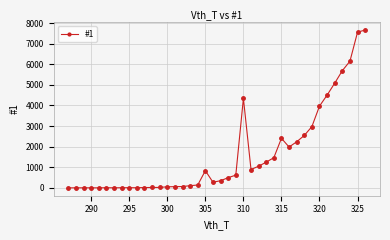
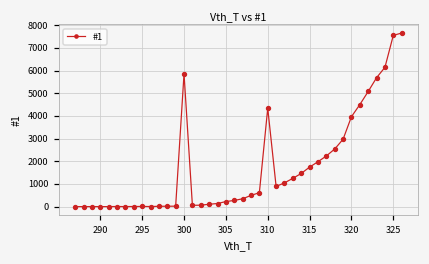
300: 100 -> 5900
305: 800 -> 200
315: 2400 -> 1700
